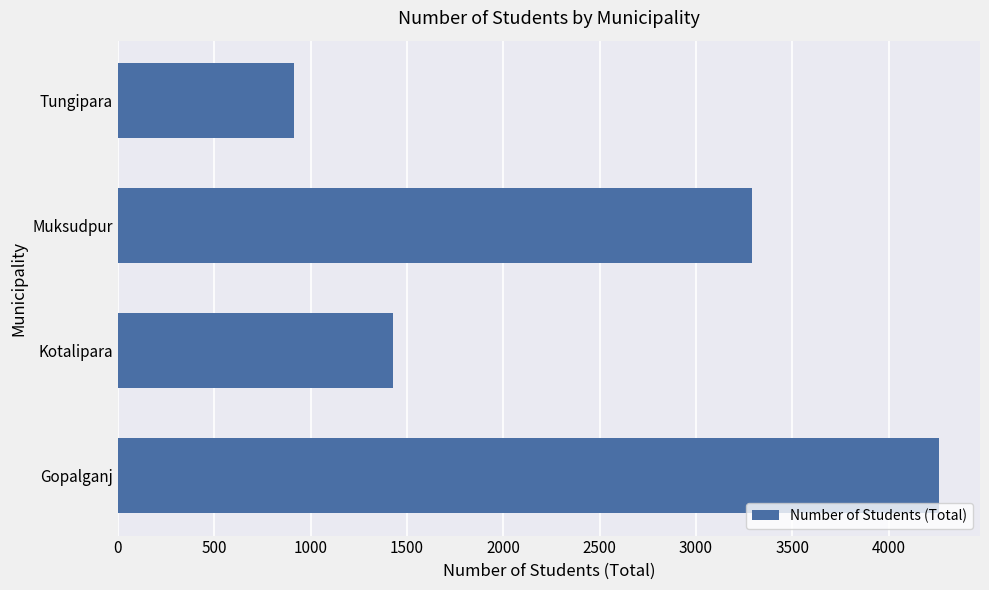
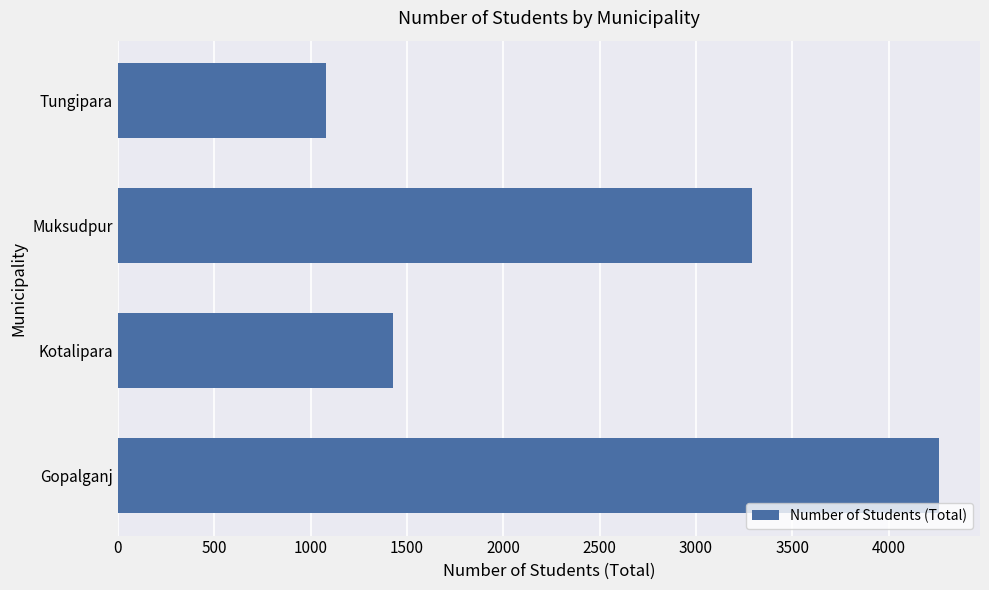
Tungipara: 910 -> 1080
